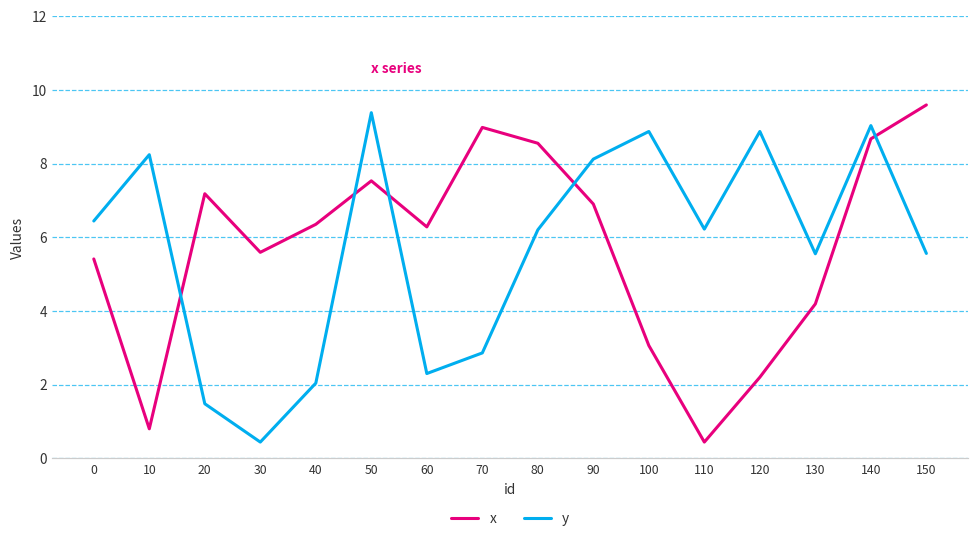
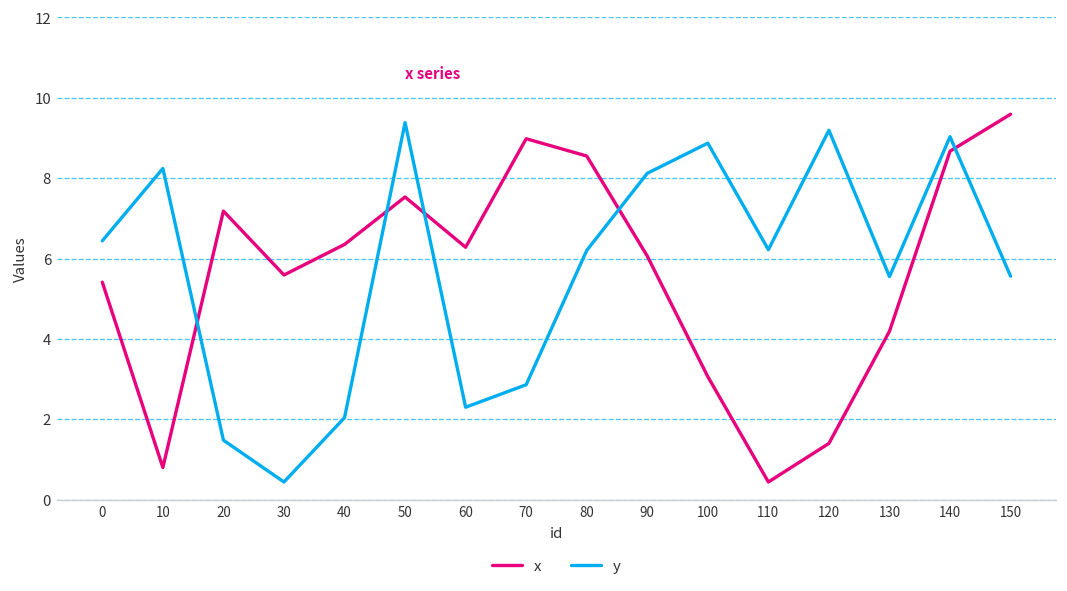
x, 90: 6.9 -> 6.1
x, 120: 2.2 -> 1.4
y, 120: 8.9 -> 9.2
